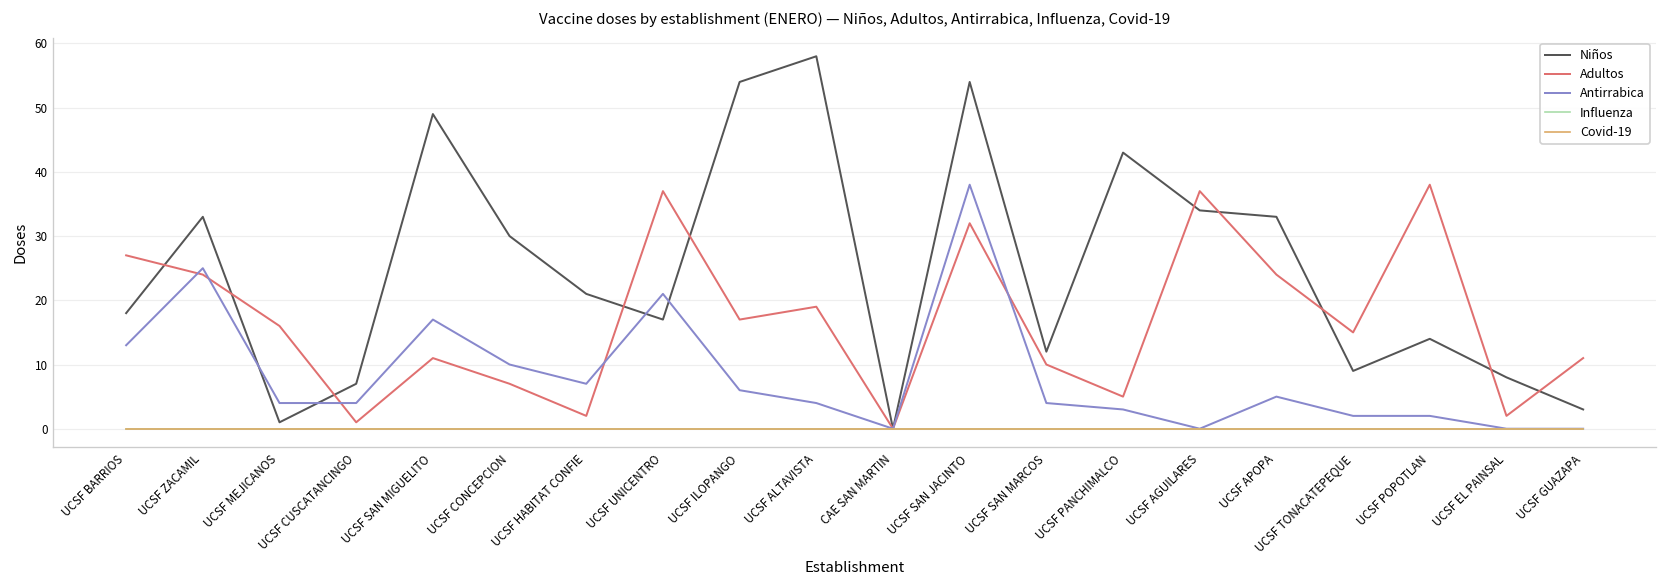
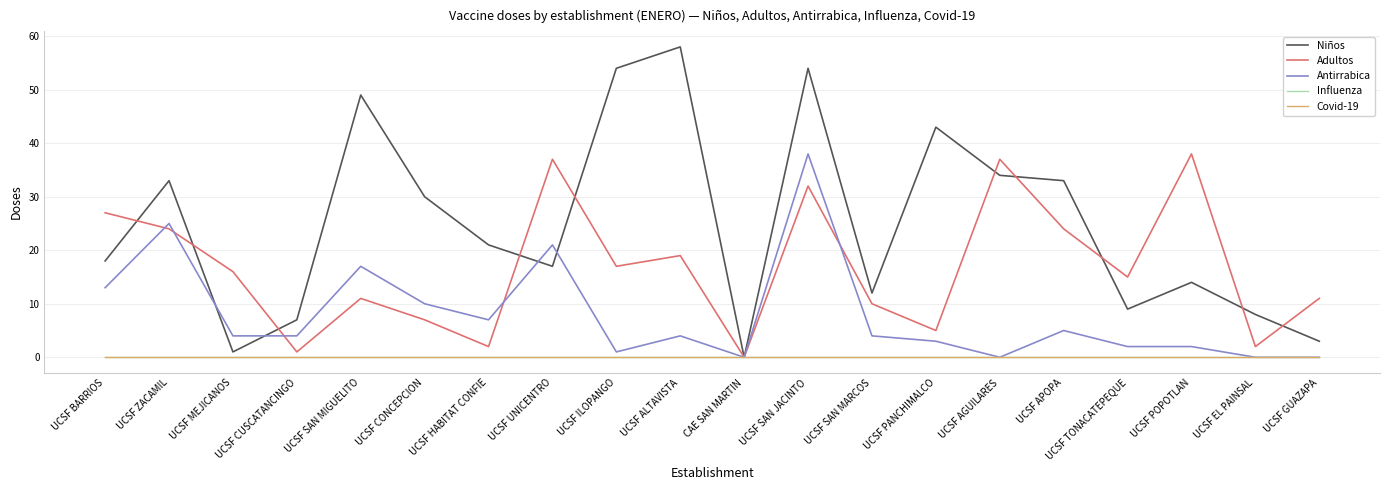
Antirrabica, UCSF ILOPANGO: 6 -> 1
